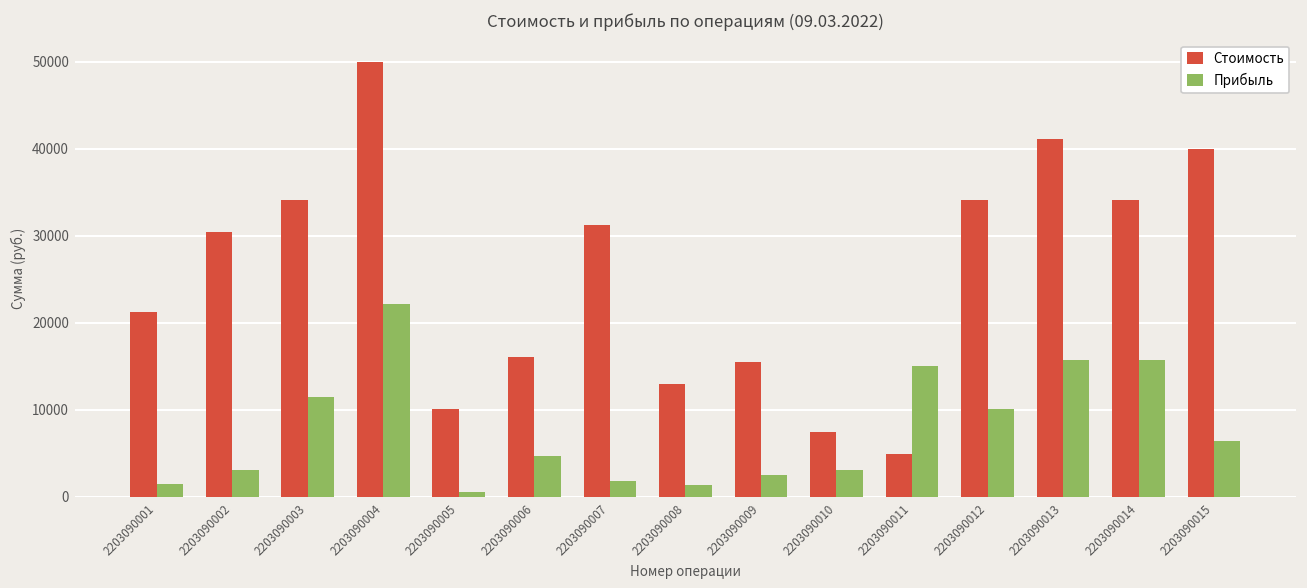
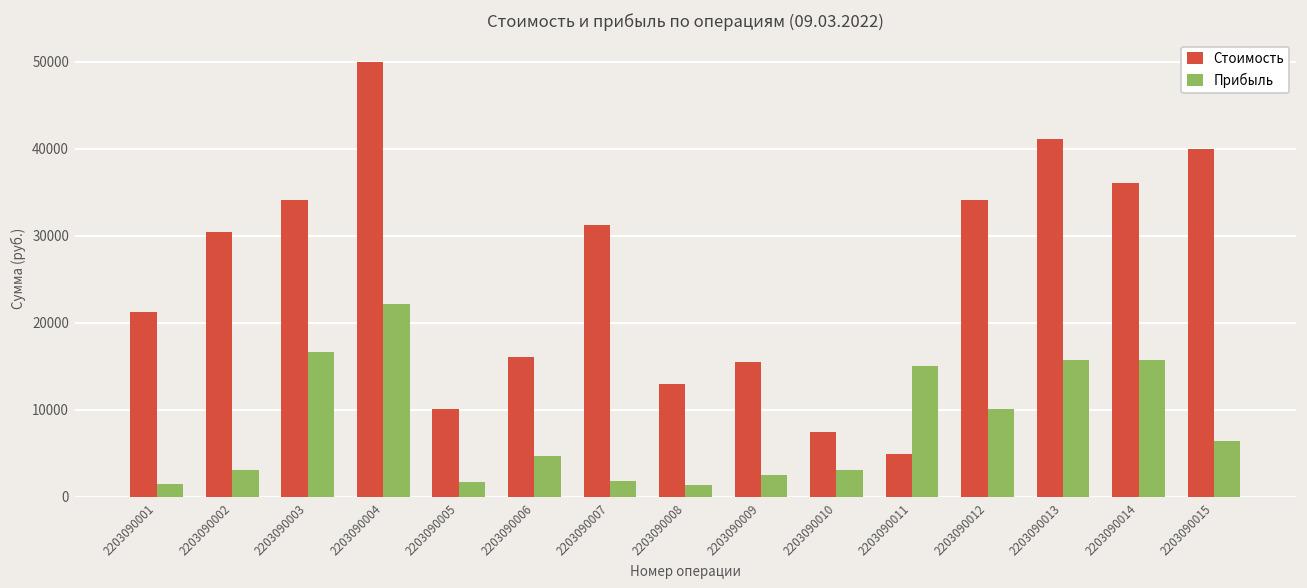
Прибыль, 2203090003: 11000 -> 17000
Прибыль, 2203090005: 1000 -> 2000
Стоимость, 2203090014: 34000 -> 36000
